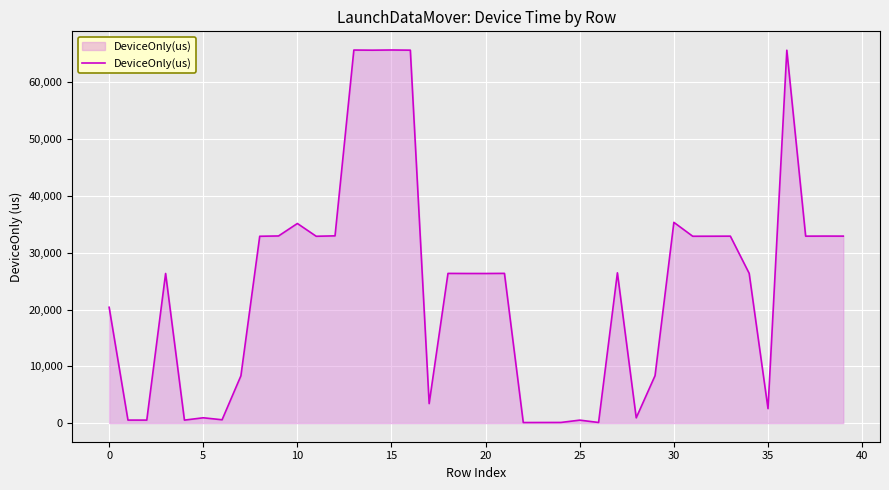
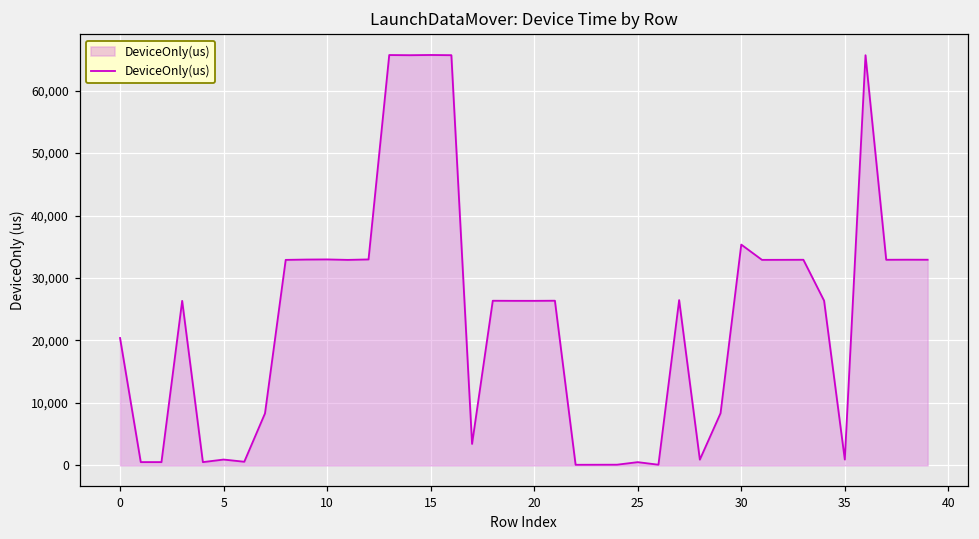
10: 35,000 -> 33,000
35: 3,000 -> 1,000
